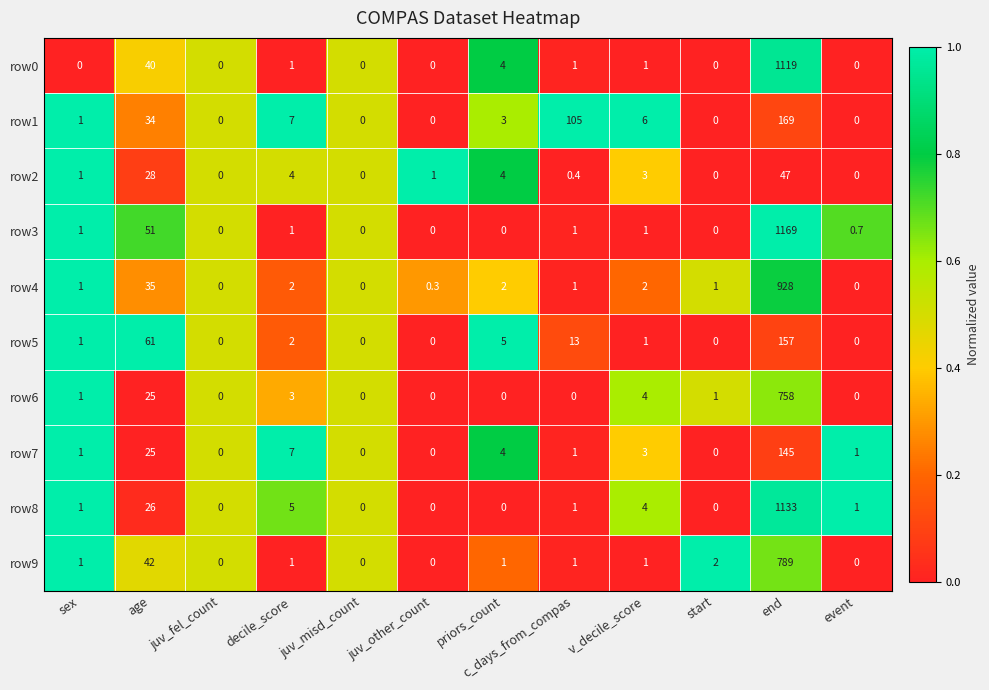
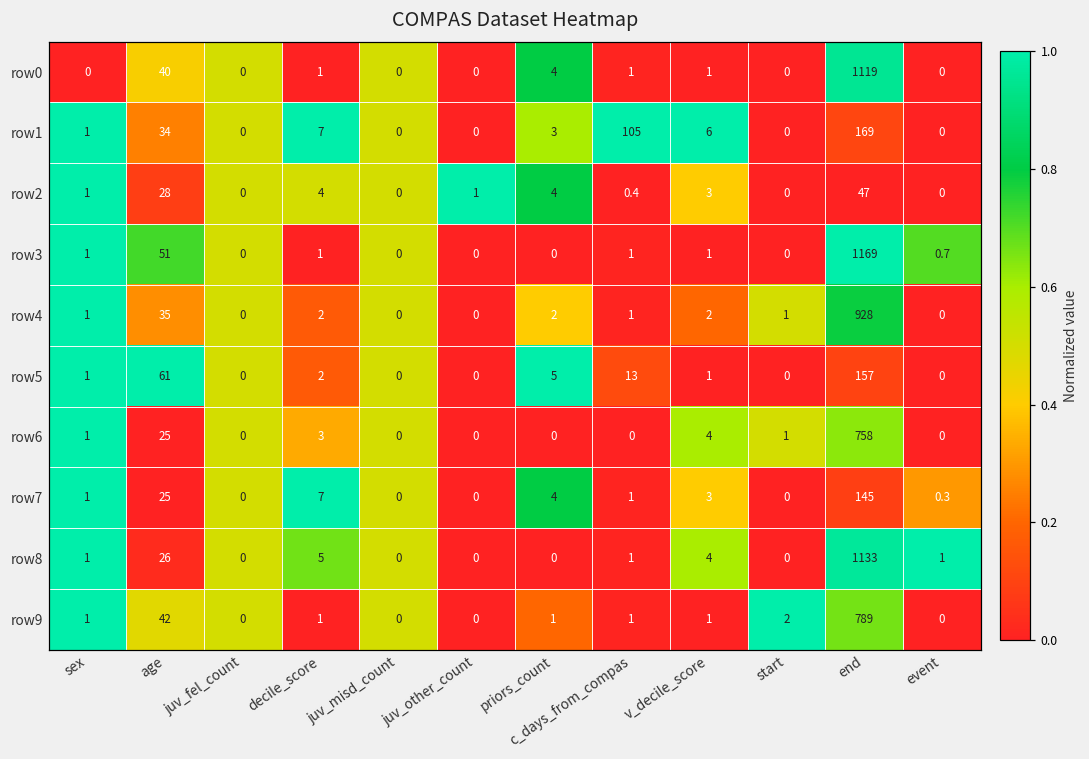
row4, juv_other_count: 0.3 -> 0
row7, event: 1 -> 0.3
